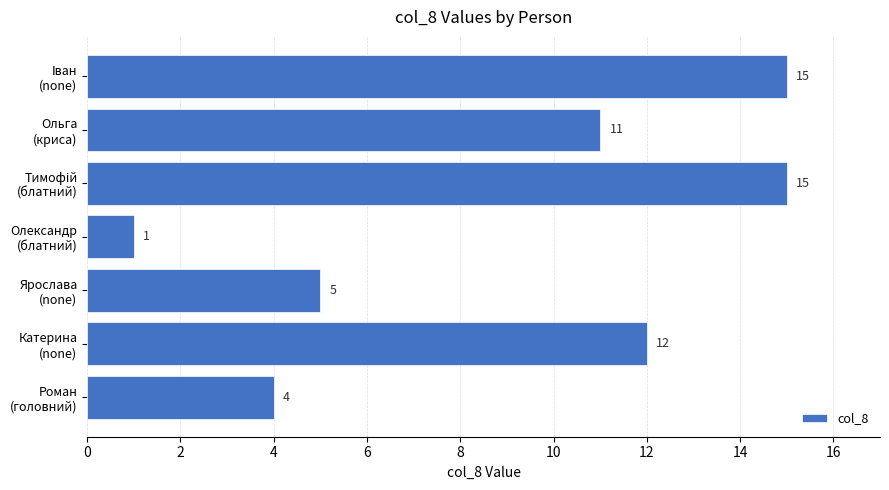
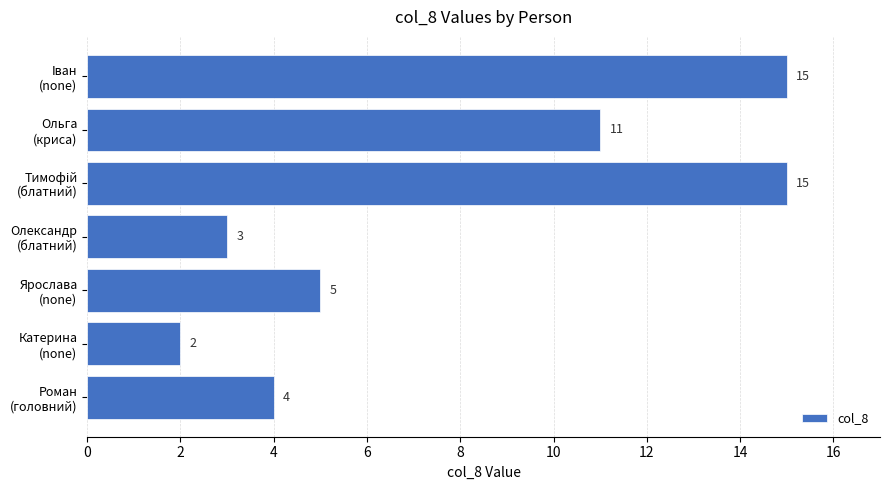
Олександр (блатний): 1 -> 3
Катерина (none): 12 -> 2
